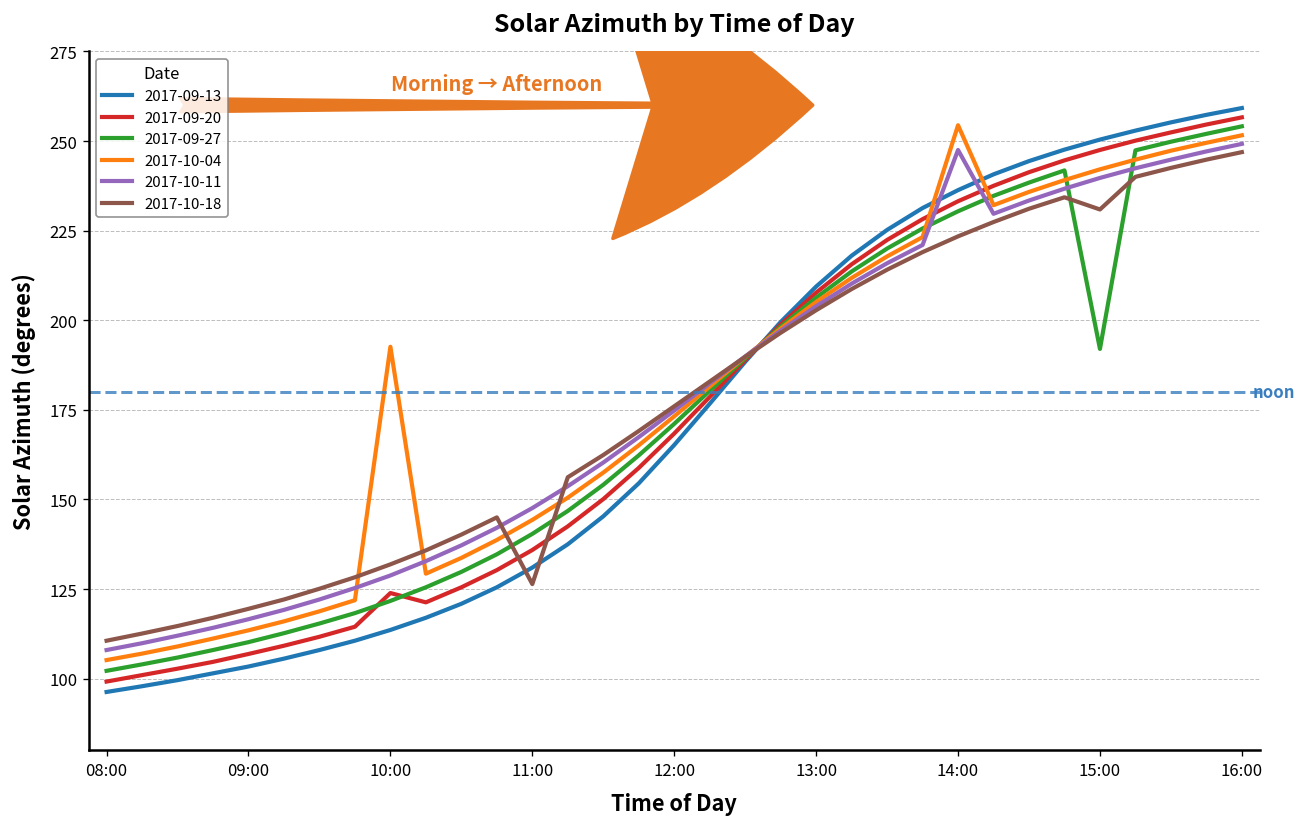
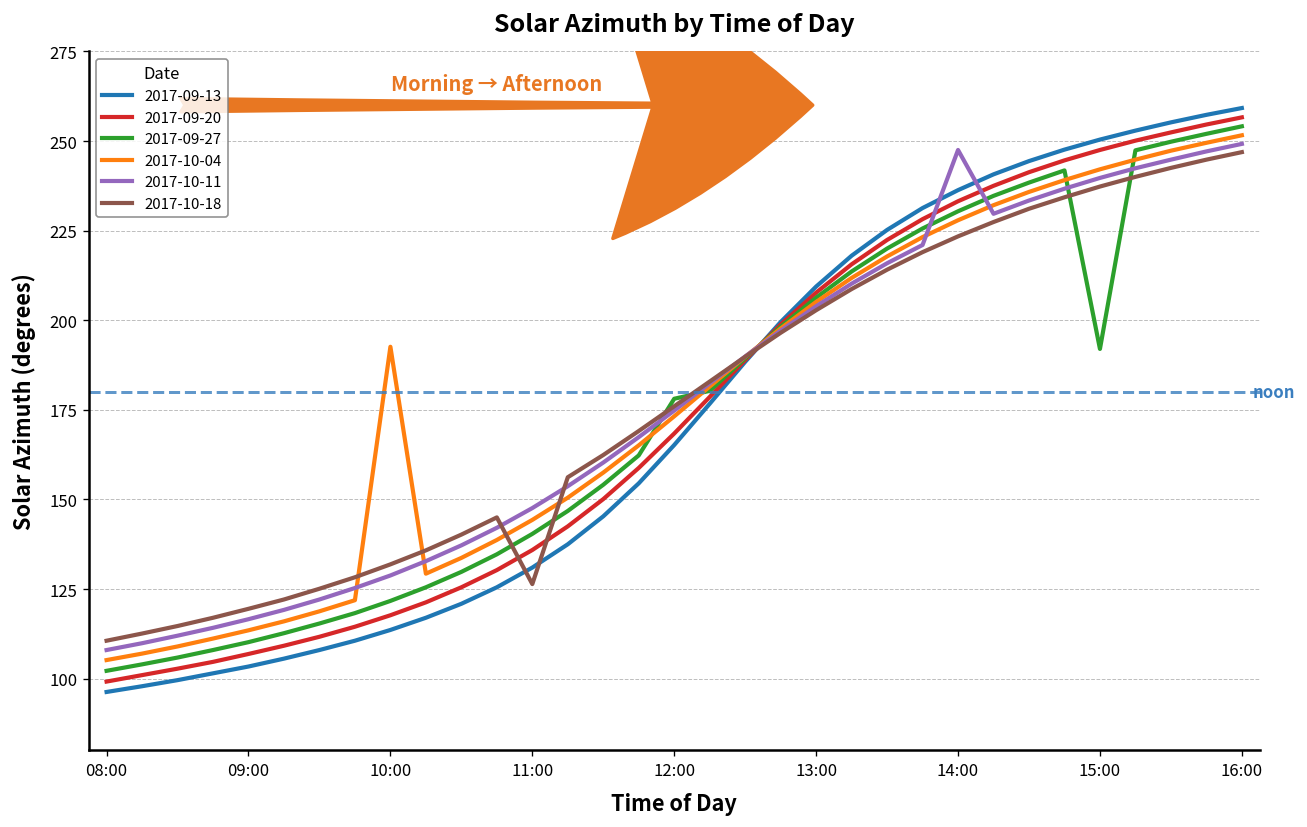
2017-09-20, 10:00: 124 -> 118
2017-09-27, 12:00: 171 -> 178
2017-10-04, 14:00: 254 -> 228
2017-10-18, 15:00: 231 -> 237
